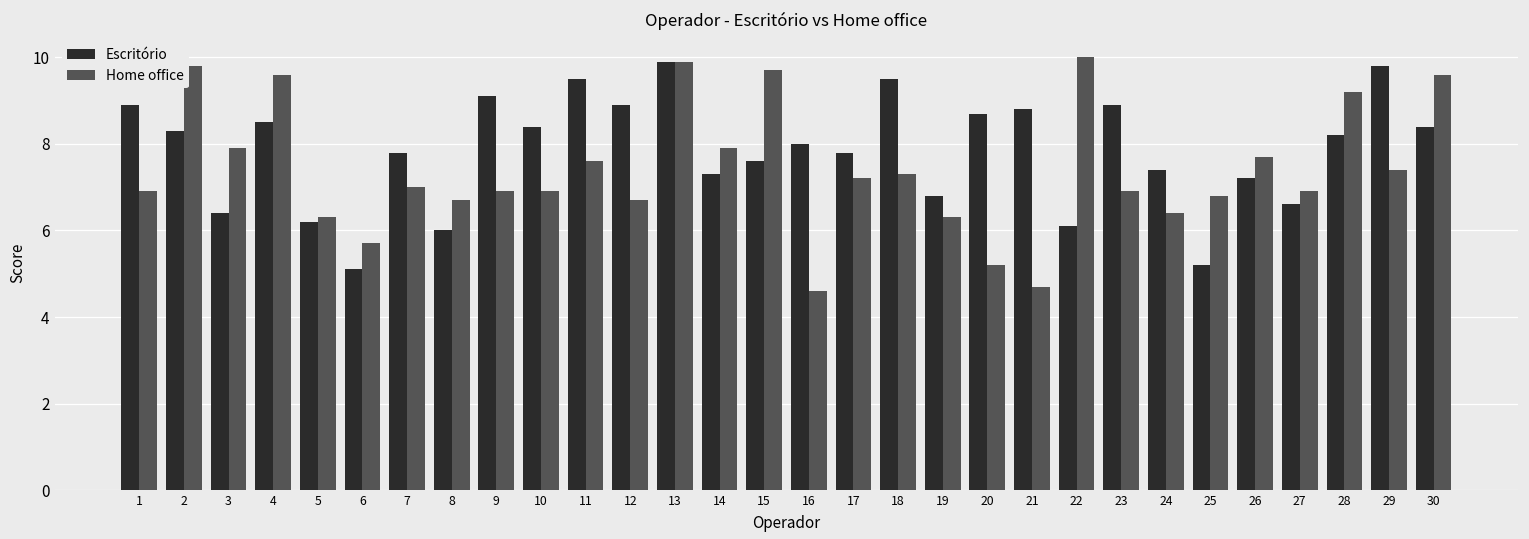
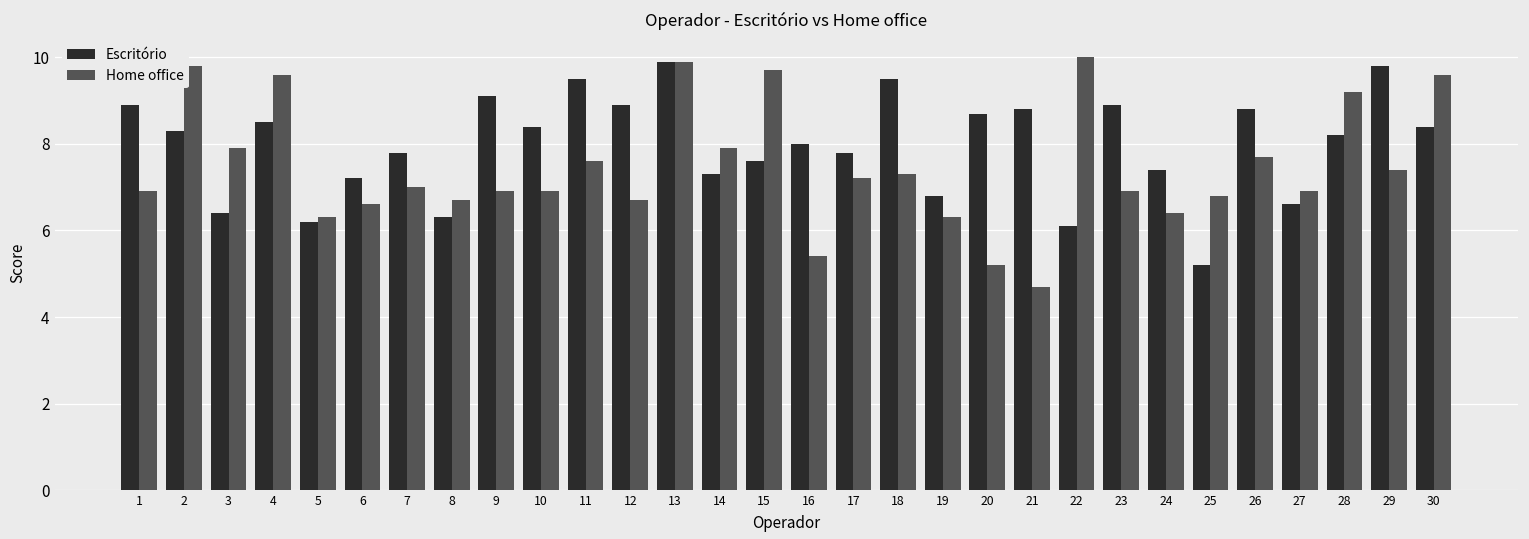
Escritório, 6: 5.1 -> 7.2
Home office, 6: 5.7 -> 6.6
Escritório, 8: 6.0 -> 6.3
Home office, 16: 4.6 -> 5.4
Escritório, 26: 7.2 -> 8.8
